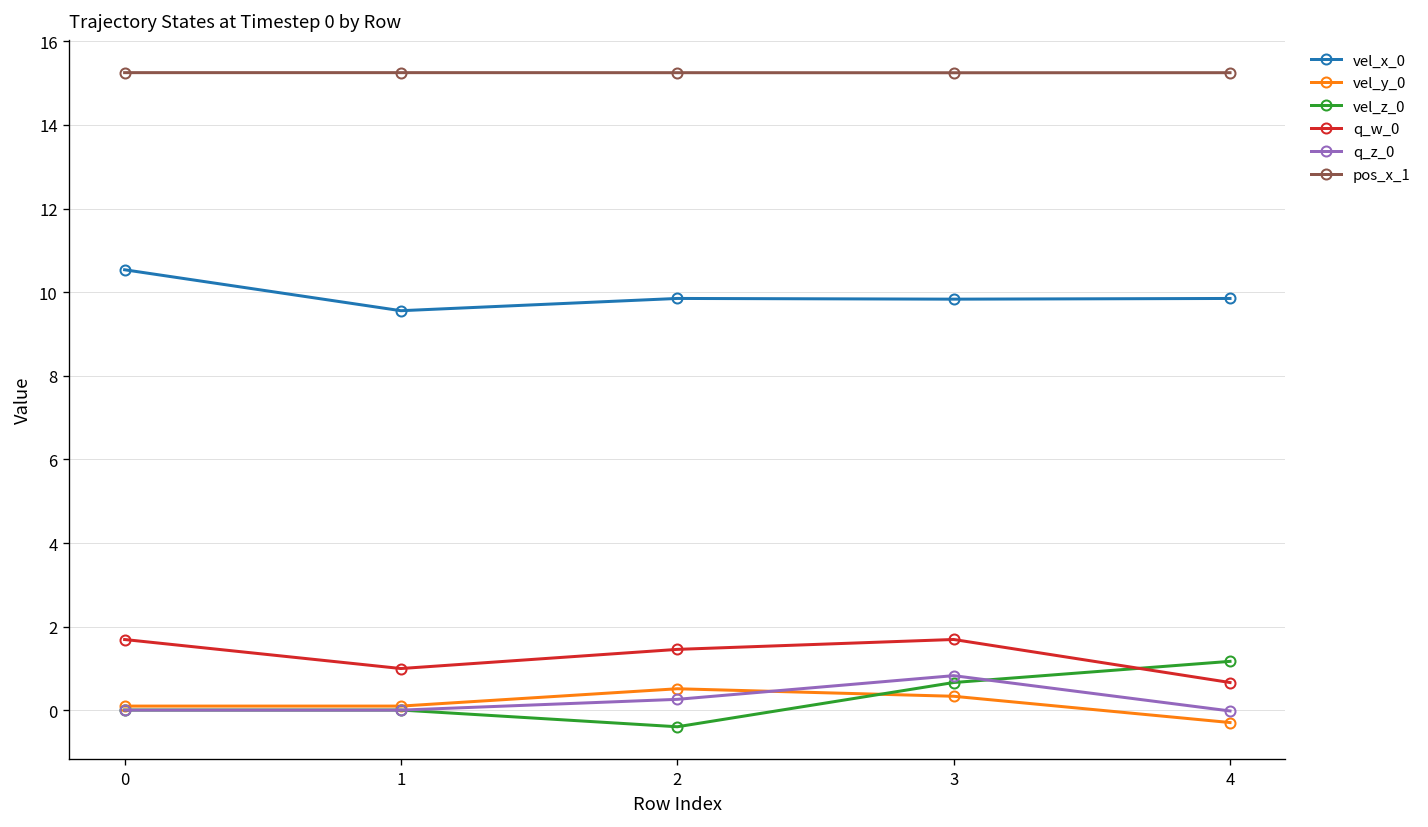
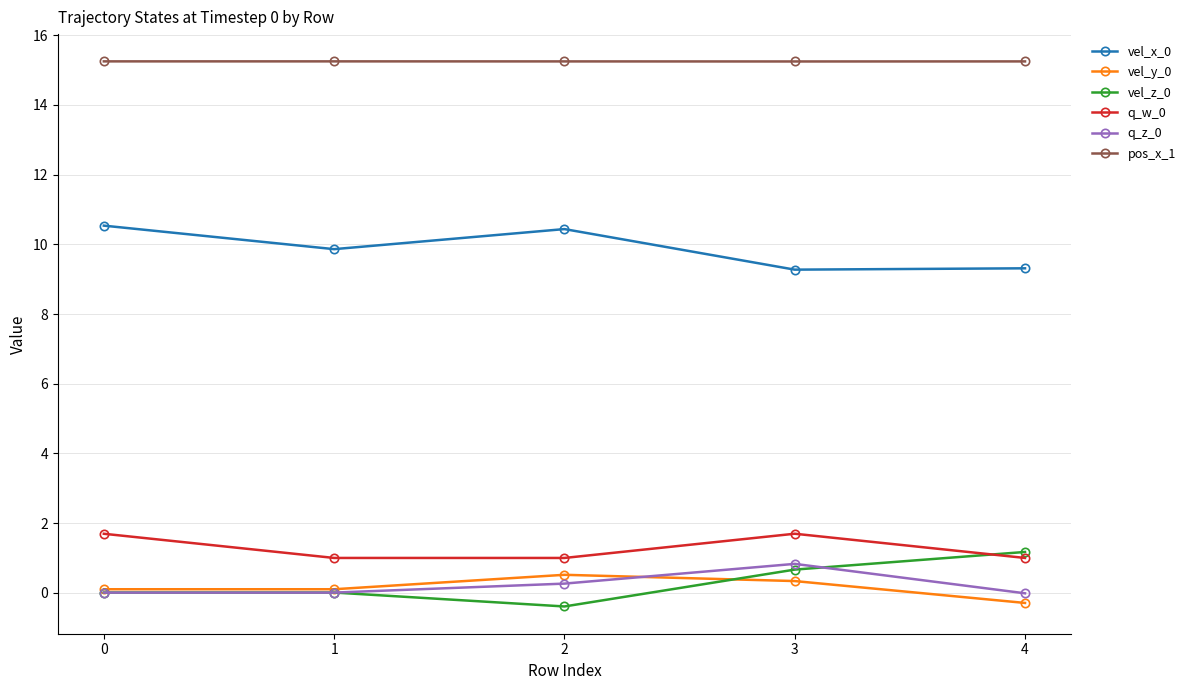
vel_x_0, 1: 9.6 -> 9.9
vel_x_0, 2: 9.9 -> 10.4
q_w_0, 2: 1.5 -> 1.0
vel_x_0, 3: 9.8 -> 9.3
vel_x_0, 4: 9.9 -> 9.3
q_w_0, 4: 0.7 -> 1.0
